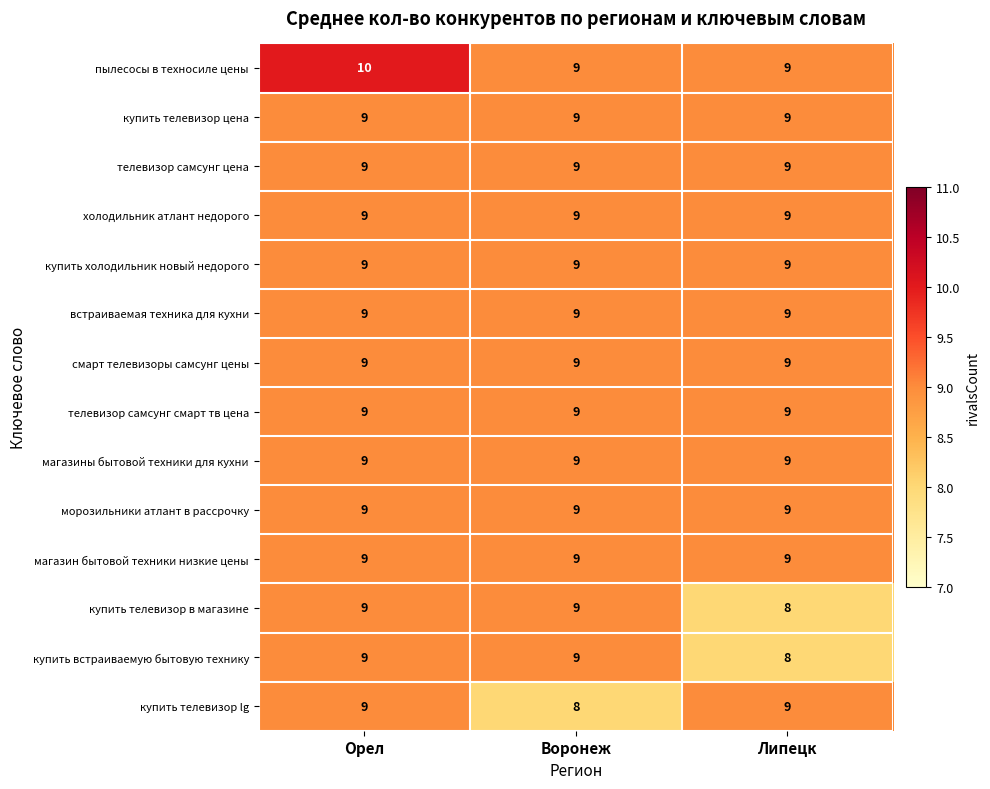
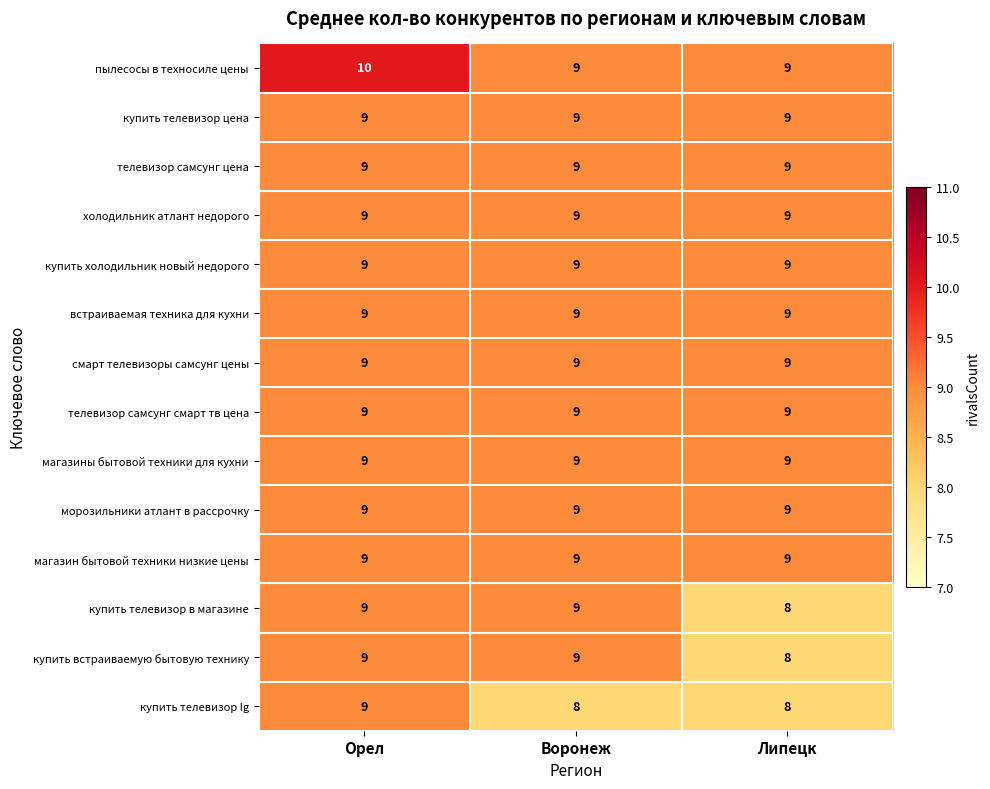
купить телевизор lg, Липецк: 9 -> 8
